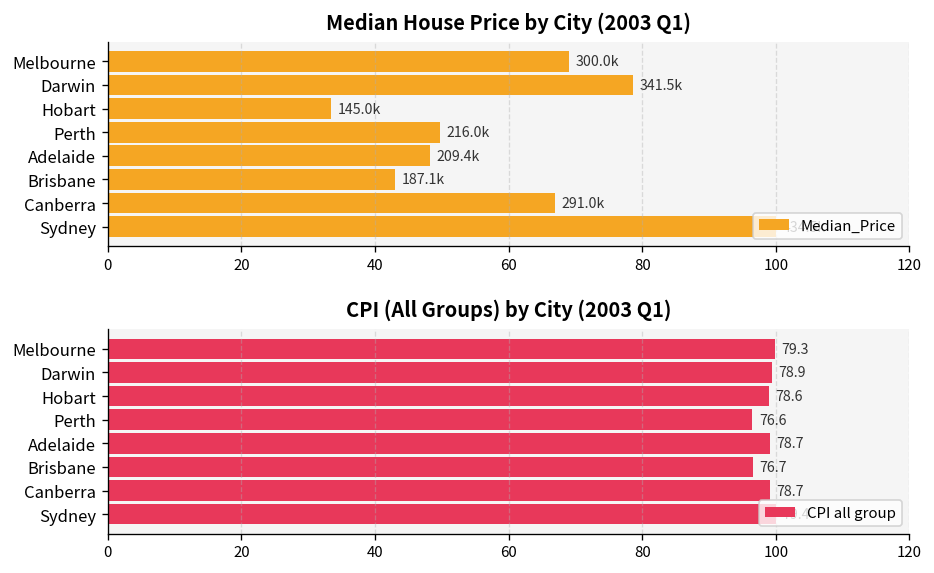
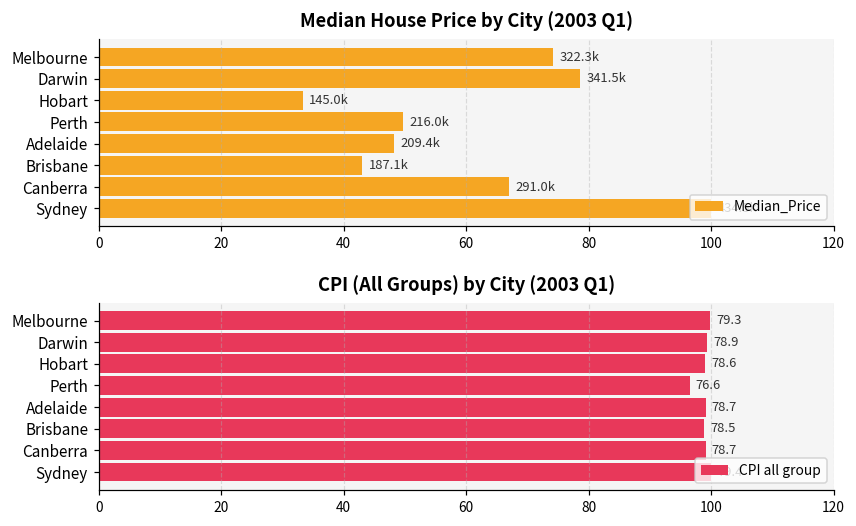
Median House Price by City (2003 Q1), Melbourne: 300.0k -> 322.3k
CPI (All Groups) by City (2003 Q1), Brisbane: 76.7 -> 78.5
